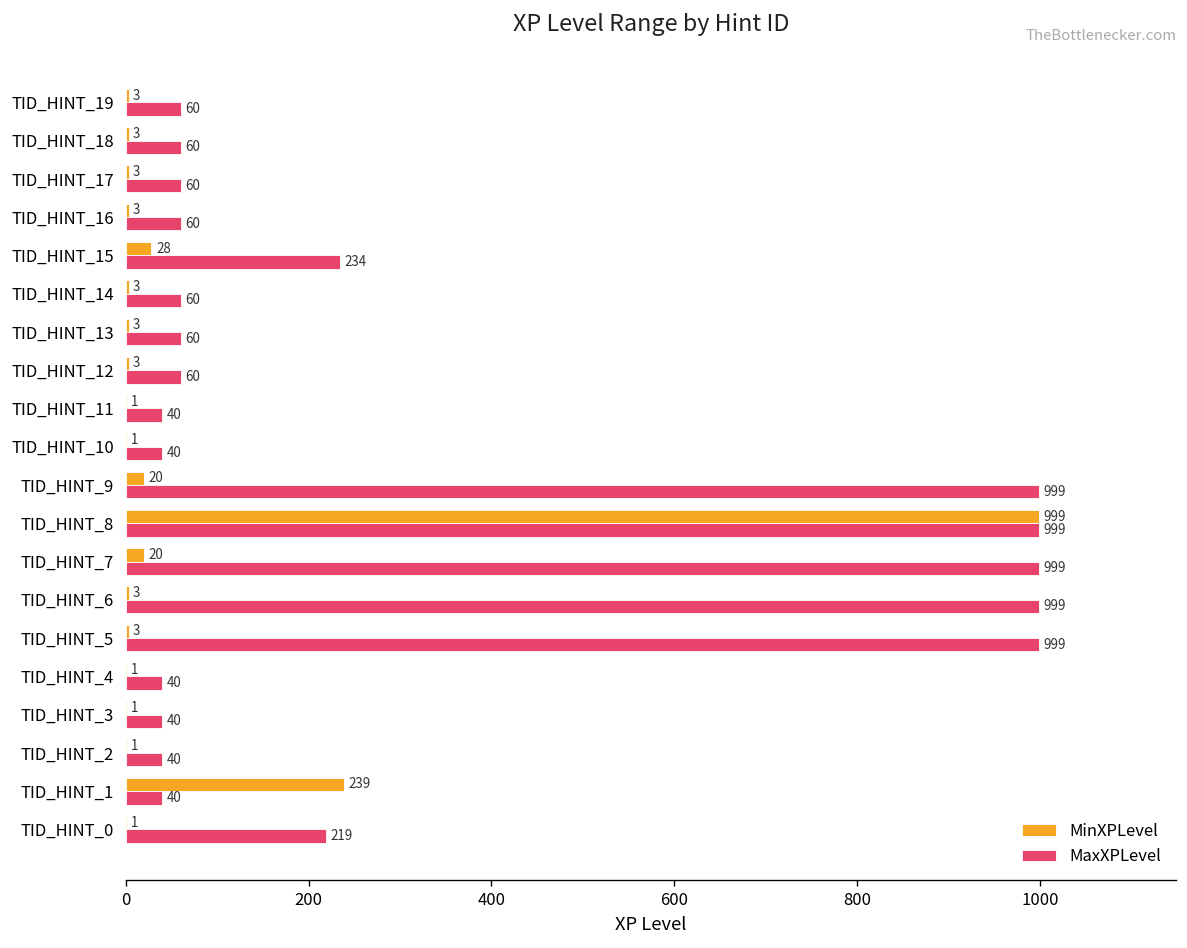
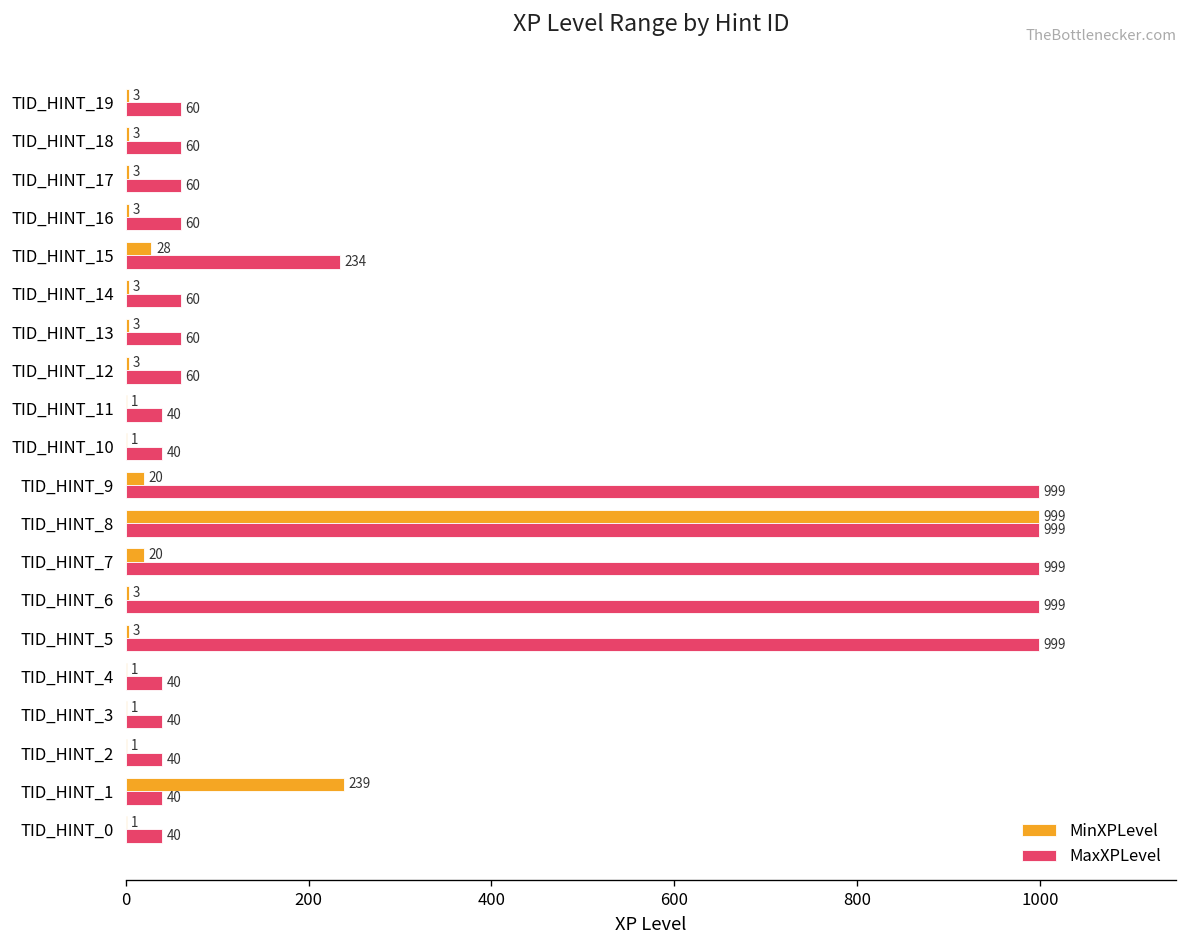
MaxXPLevel, TID_HINT_0: 219 -> 40
